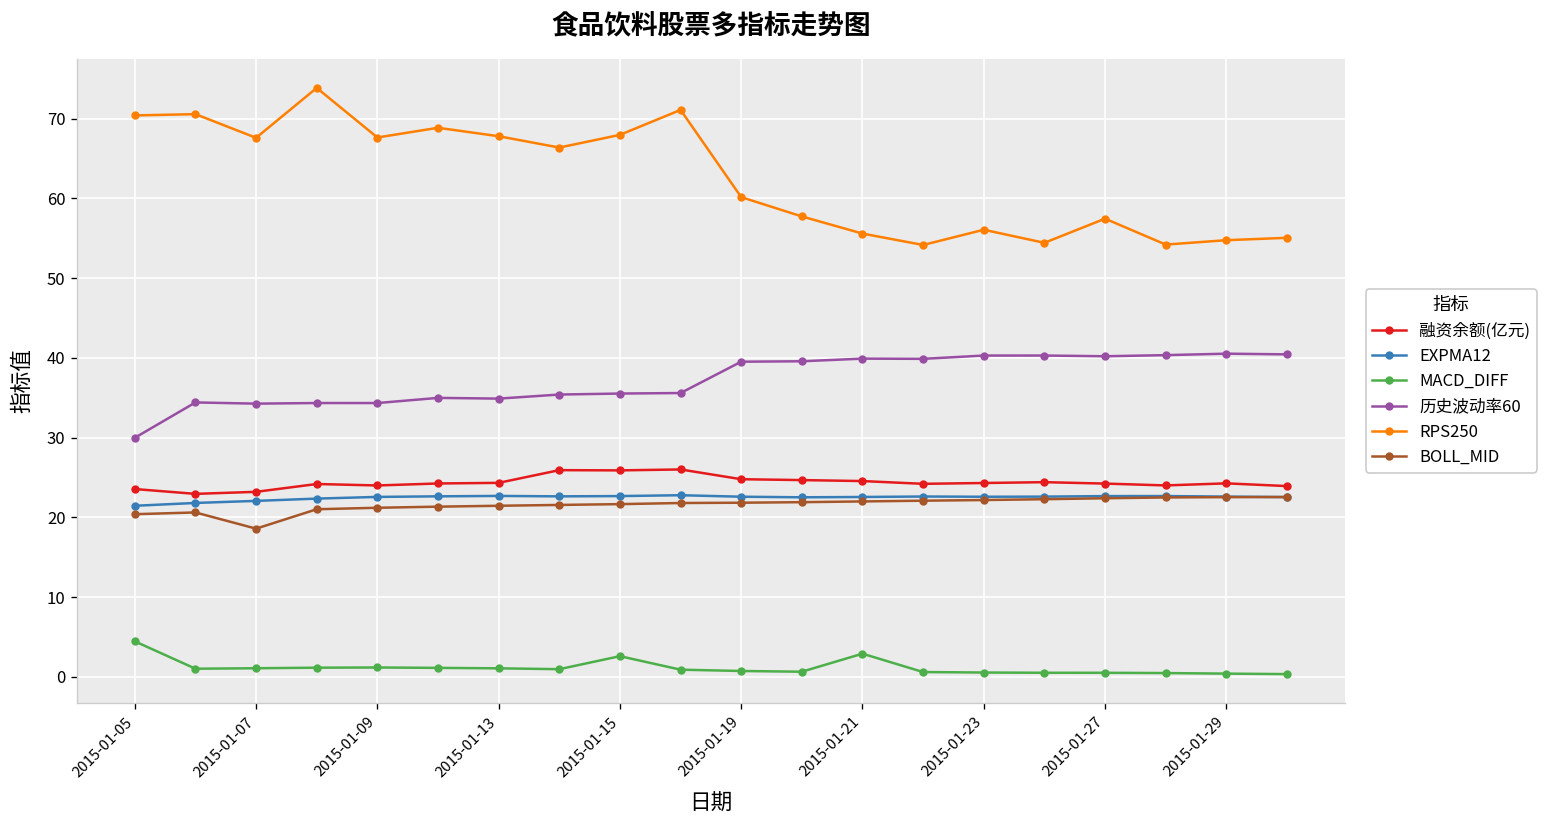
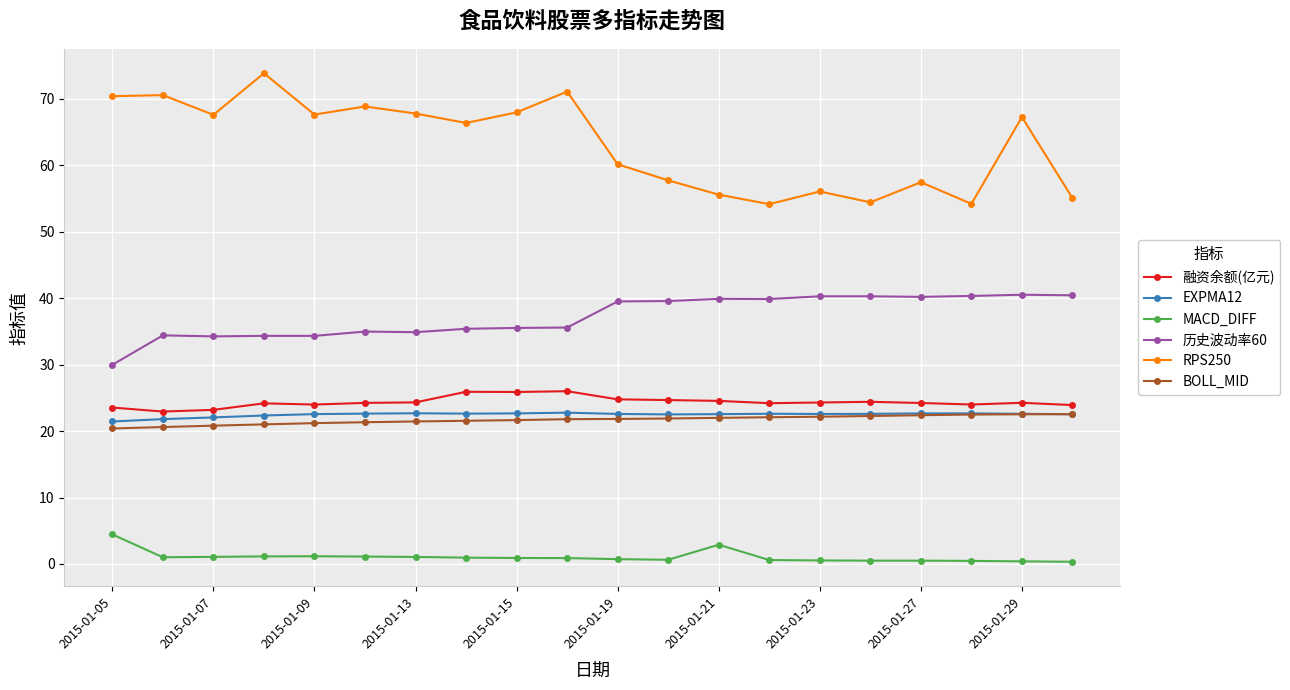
BOLL_MID, 2015-01-07: 19 -> 21
MACD_DIFF, 2015-01-15: 3 -> 1
RPS250, 2015-01-29: 55 -> 67
